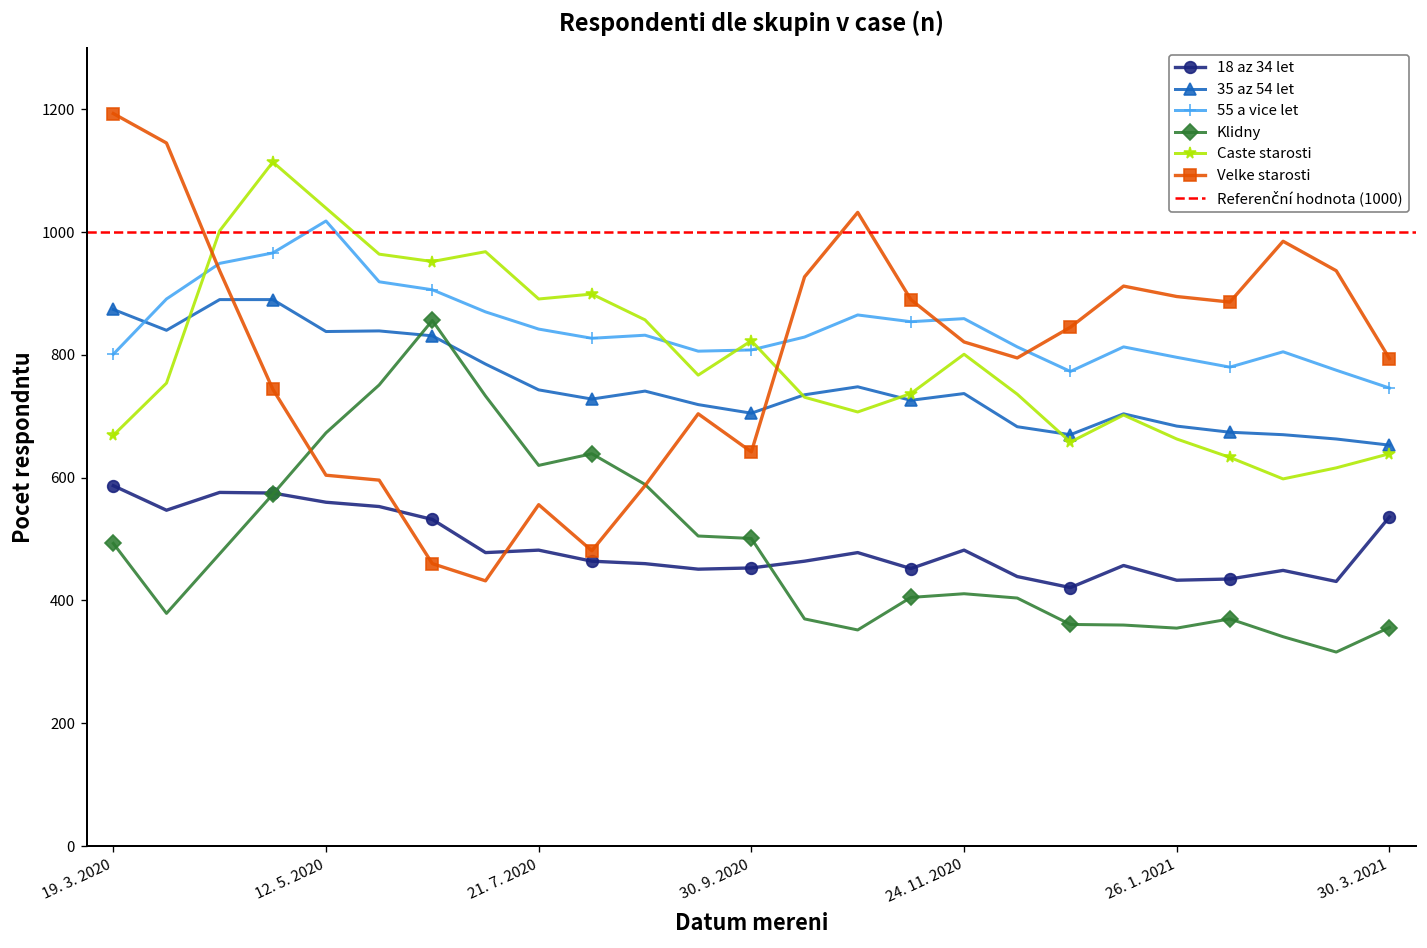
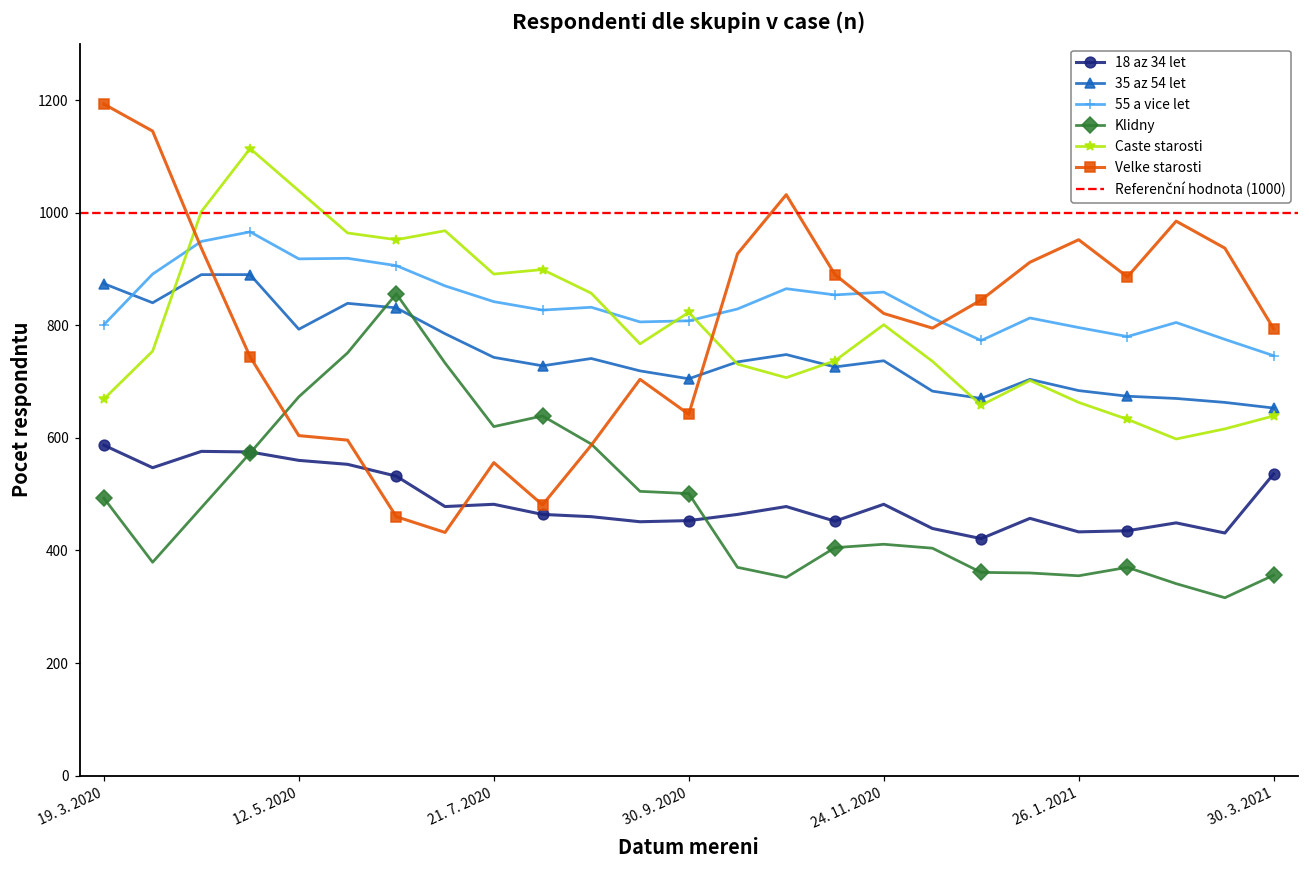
35 az 54 let, 12. 5. 2020: 840 -> 790
55 a vice let, 12. 5. 2020: 1020 -> 920
Velke starosti, 26. 1. 2021: 900 -> 950
